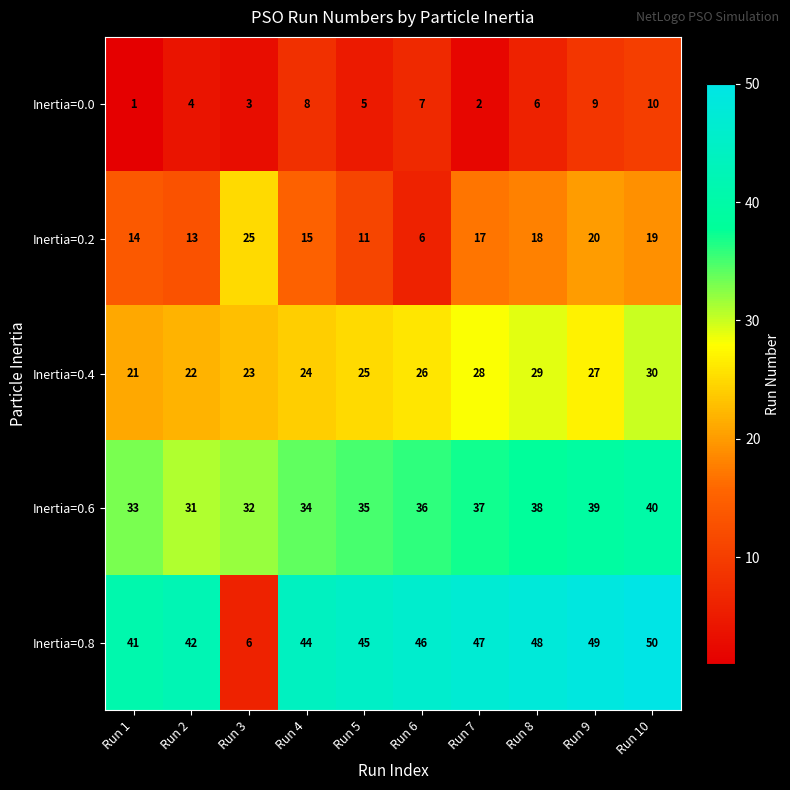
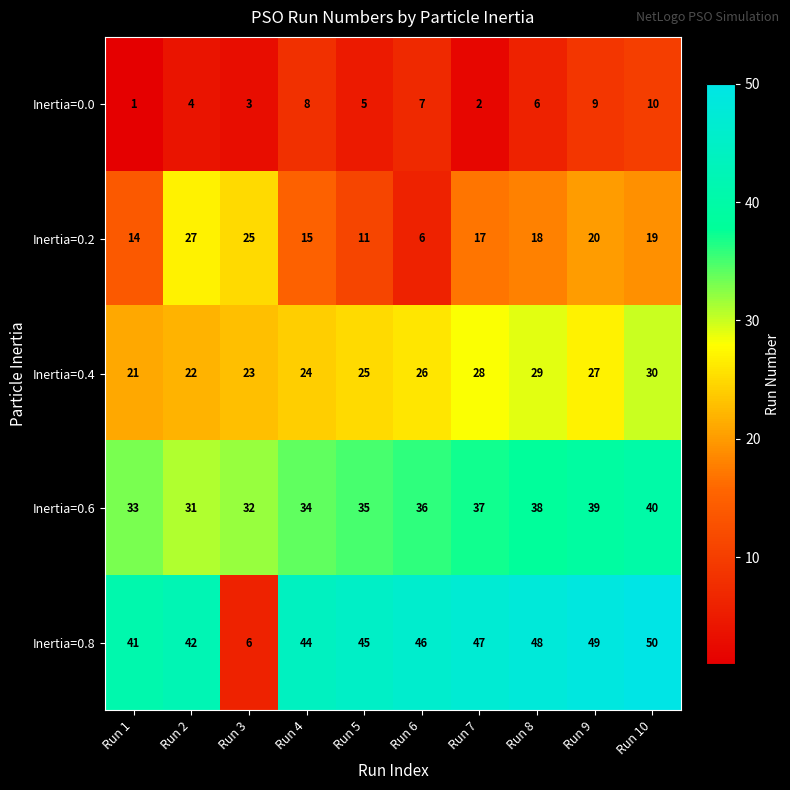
Inertia=0.2, Run 2: 13 -> 27
